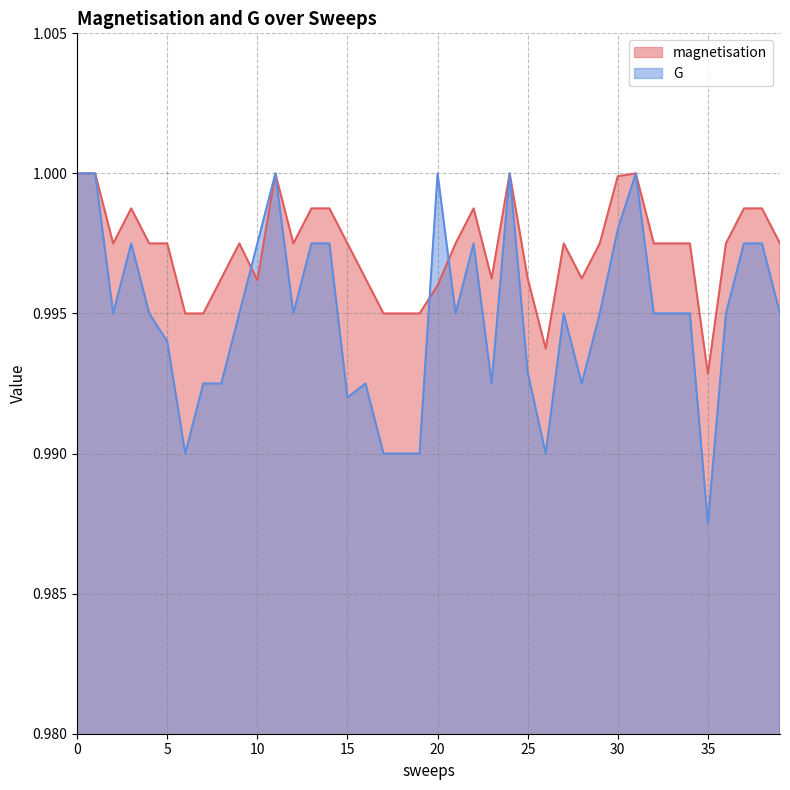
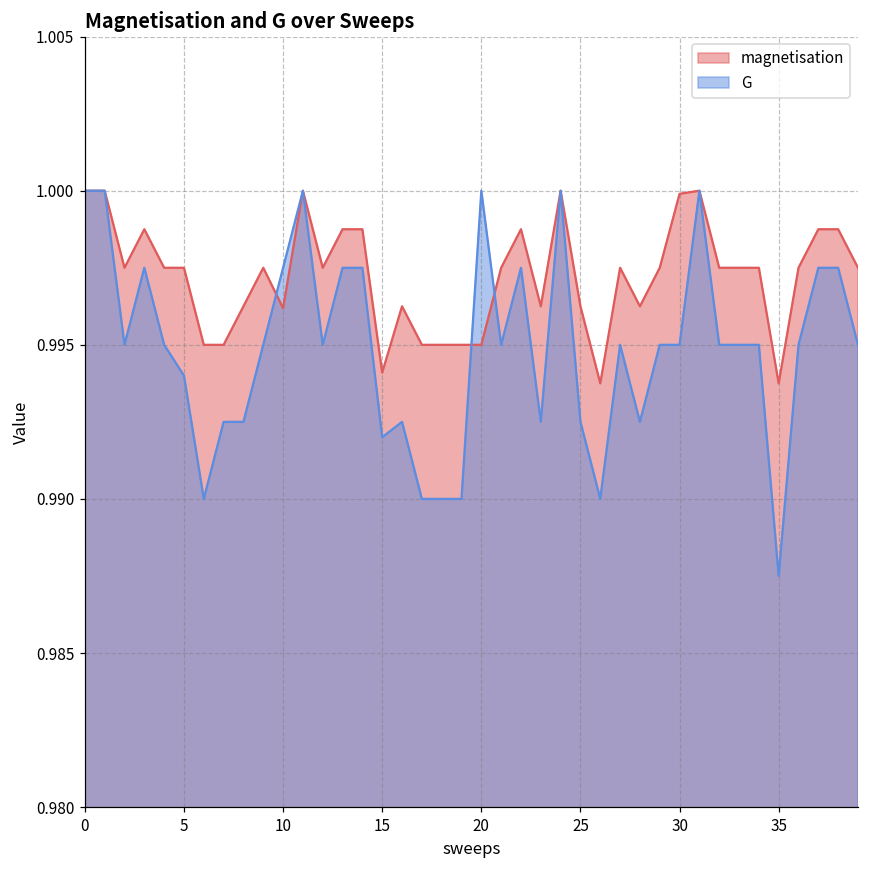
magnetisation, 15: 0.9975 -> 0.9941
magnetisation, 20: 0.996 -> 0.995
G, 25: 0.9929 -> 0.9925
G, 30: 0.998 -> 0.995
magnetisation, 35: 0.9929 -> 0.9938
